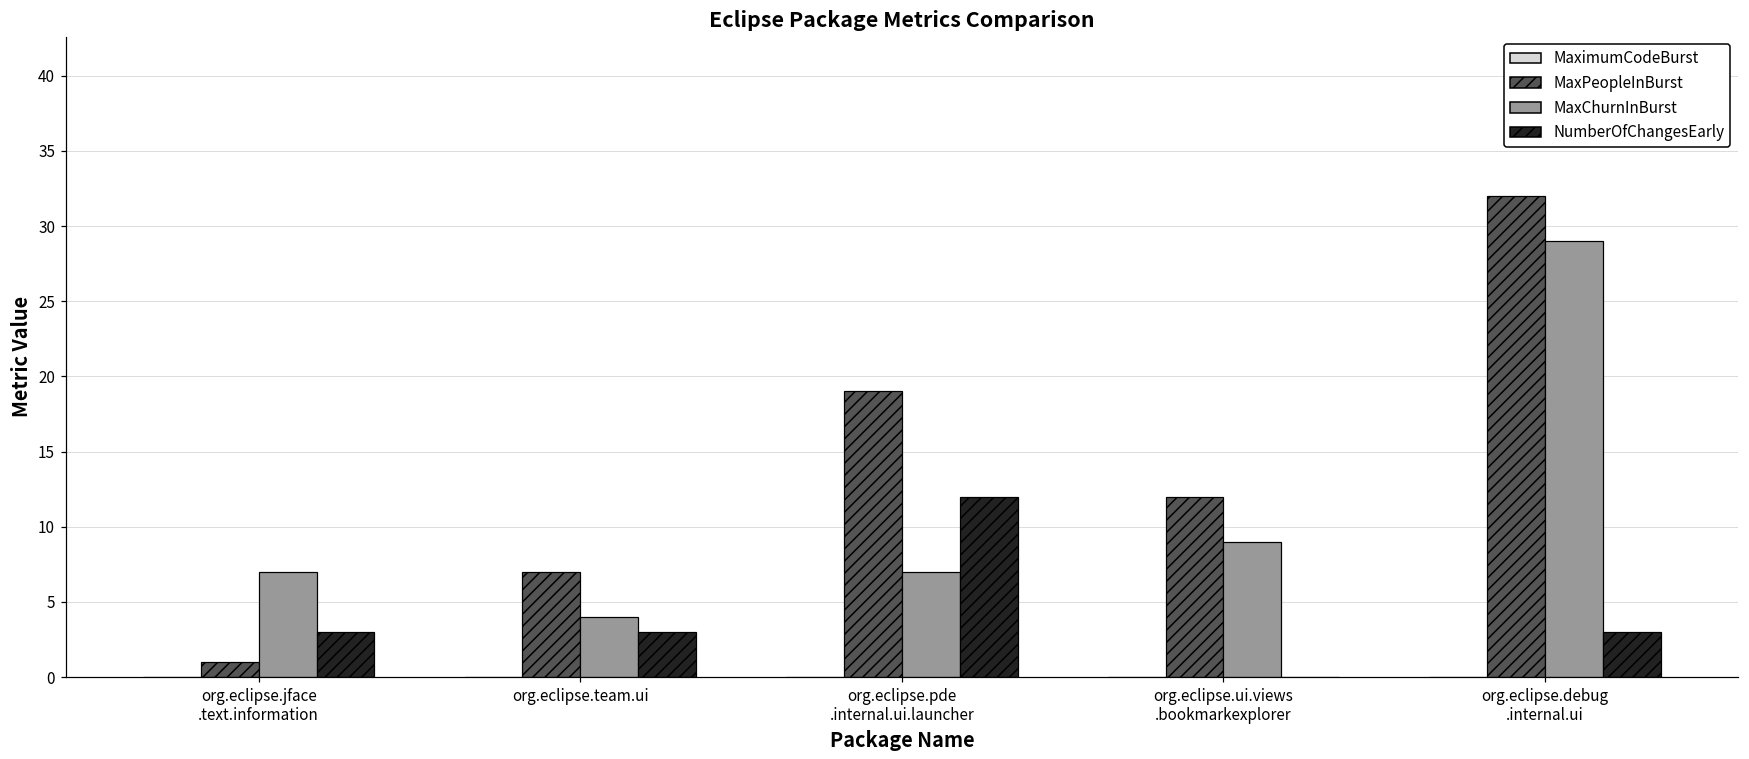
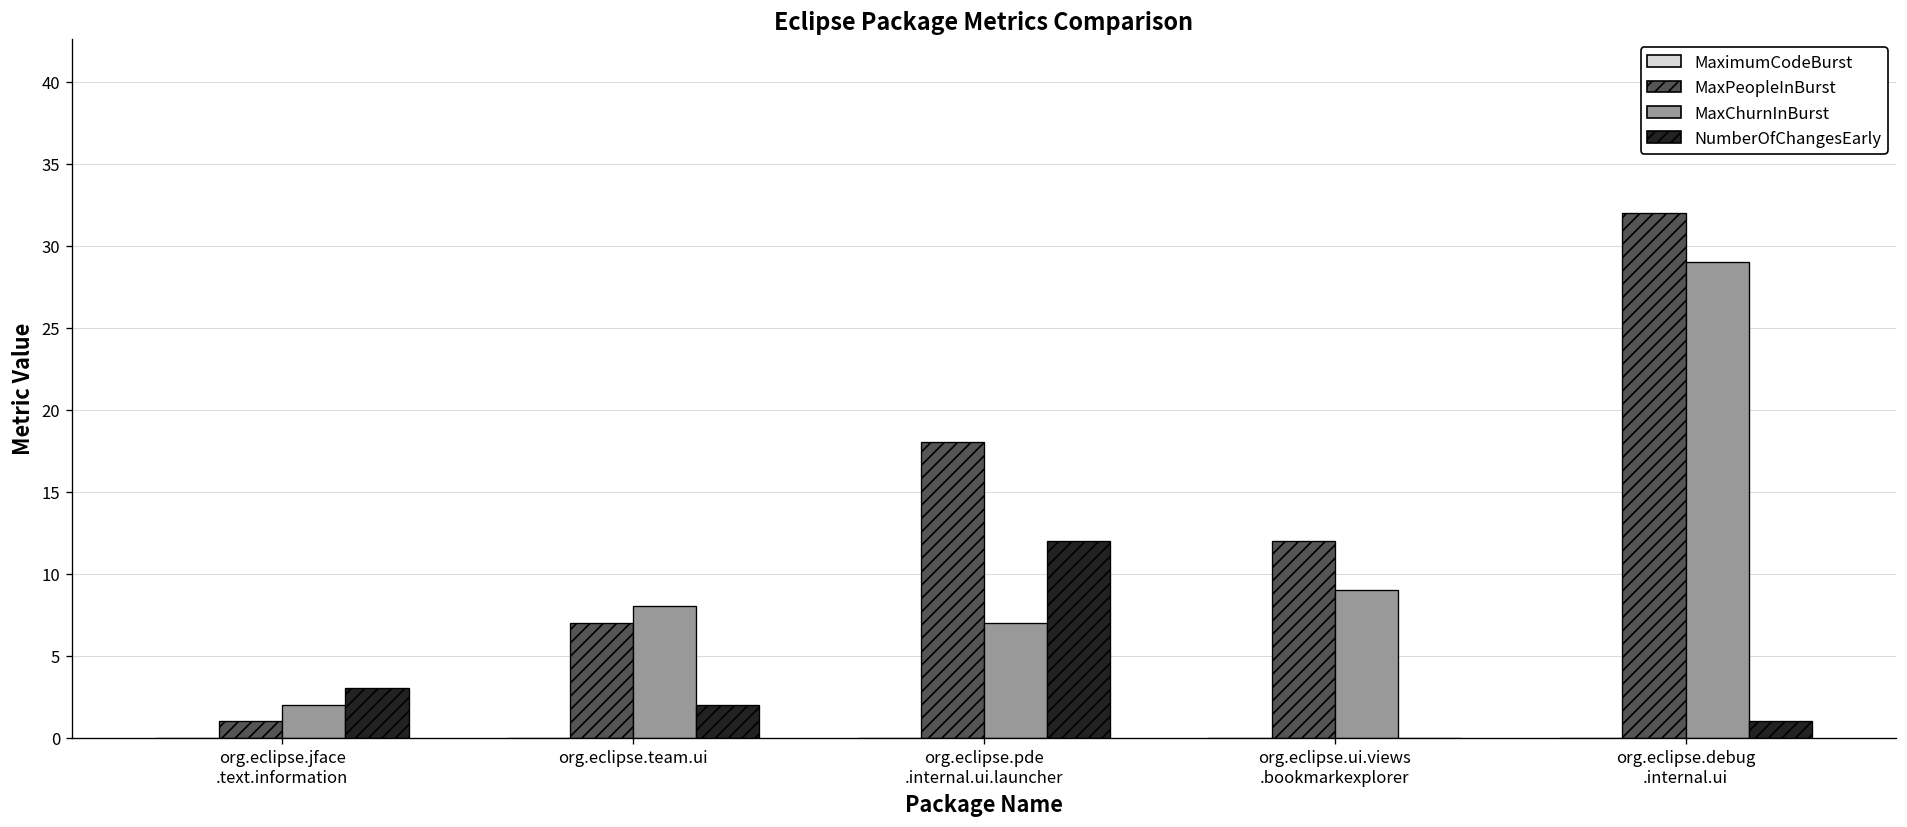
MaxChurnInBurst, org.eclipse.jface .text.information: 7 -> 2
MaxChurnInBurst, org.eclipse.team.ui: 4 -> 8
NumberOfChangesEarly, org.eclipse.team.ui: 3 -> 2
MaxPeopleInBurst, org.eclipse.pde .internal.ui.launcher: 19 -> 18
NumberOfChangesEarly, org.eclipse.debug .internal.ui: 3 -> 1
